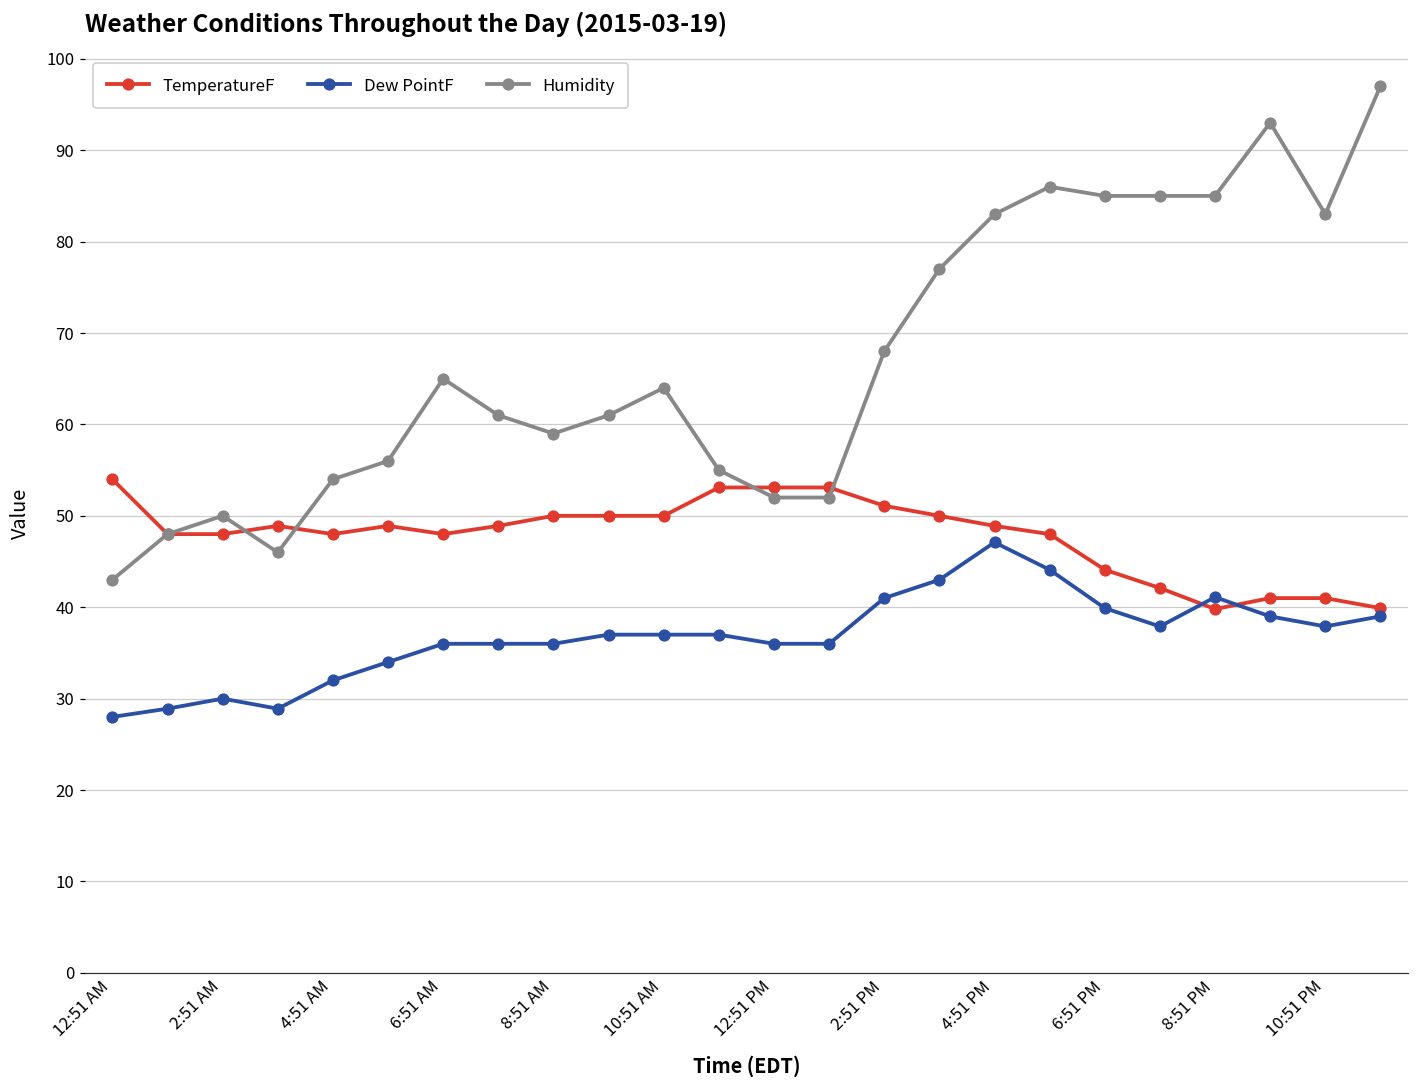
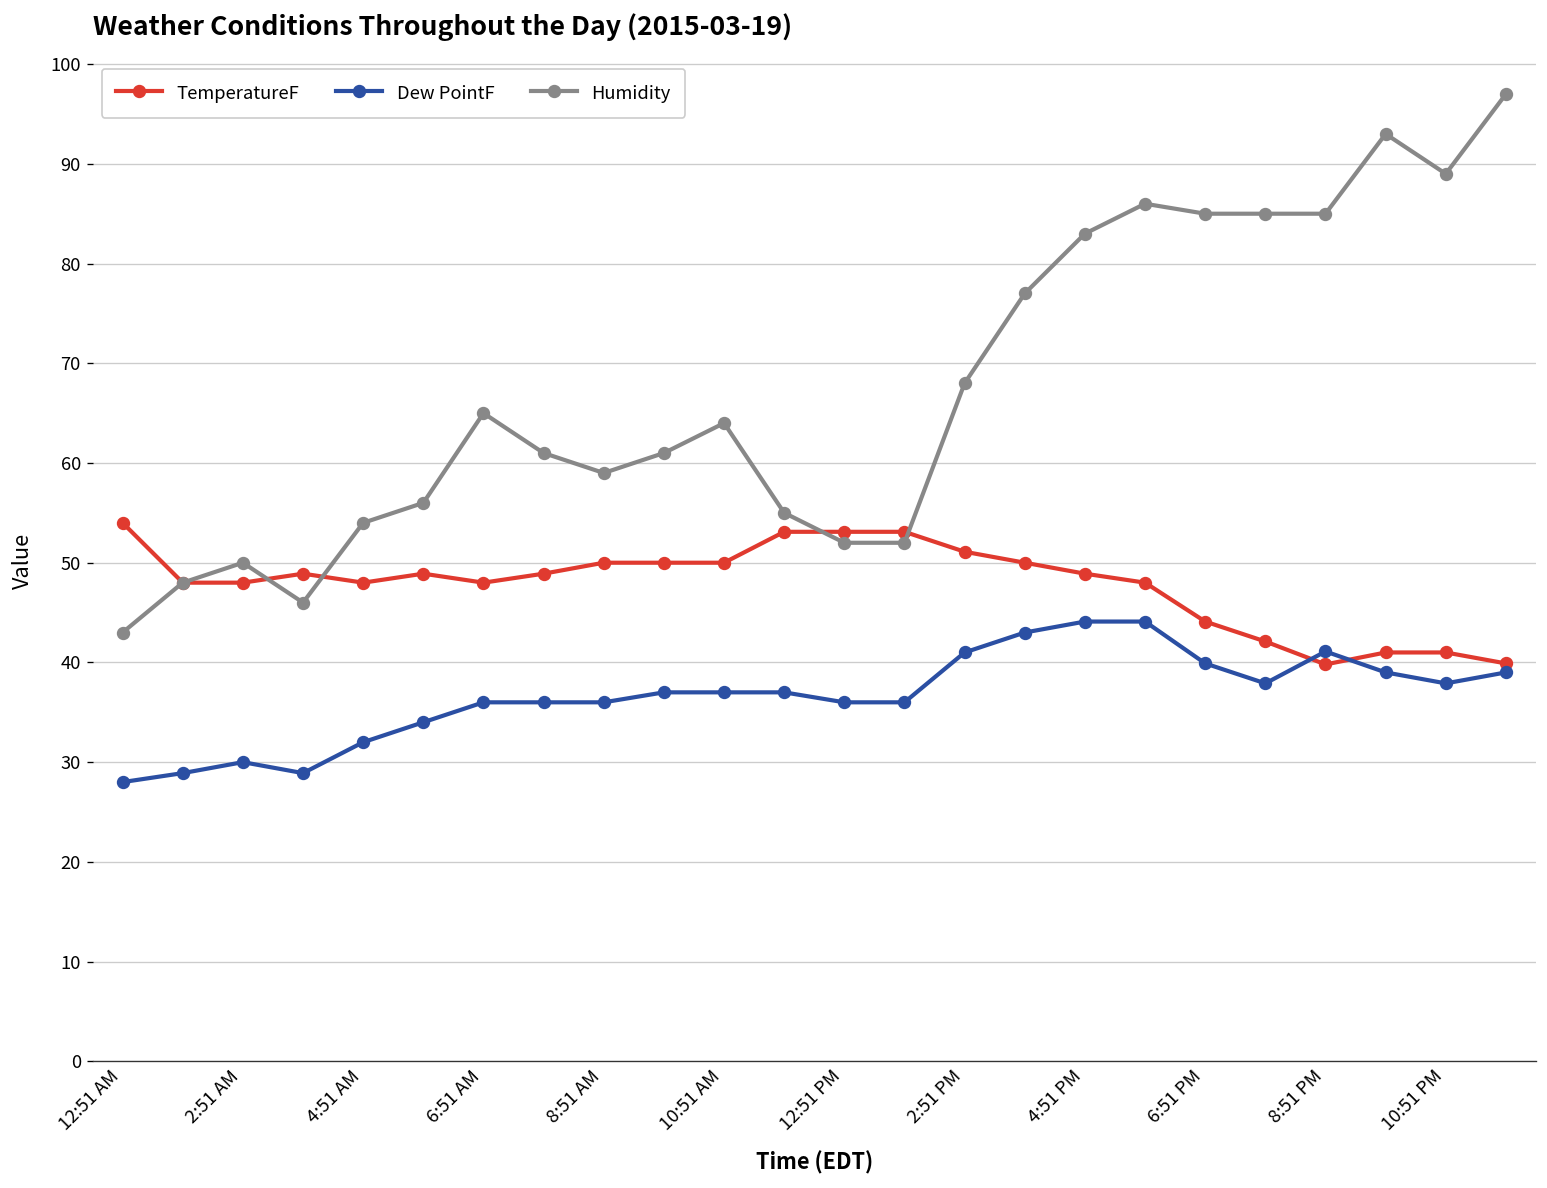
Dew PointF, 4:51 PM: 47 -> 44
Humidity, 10:51 PM: 83 -> 89
